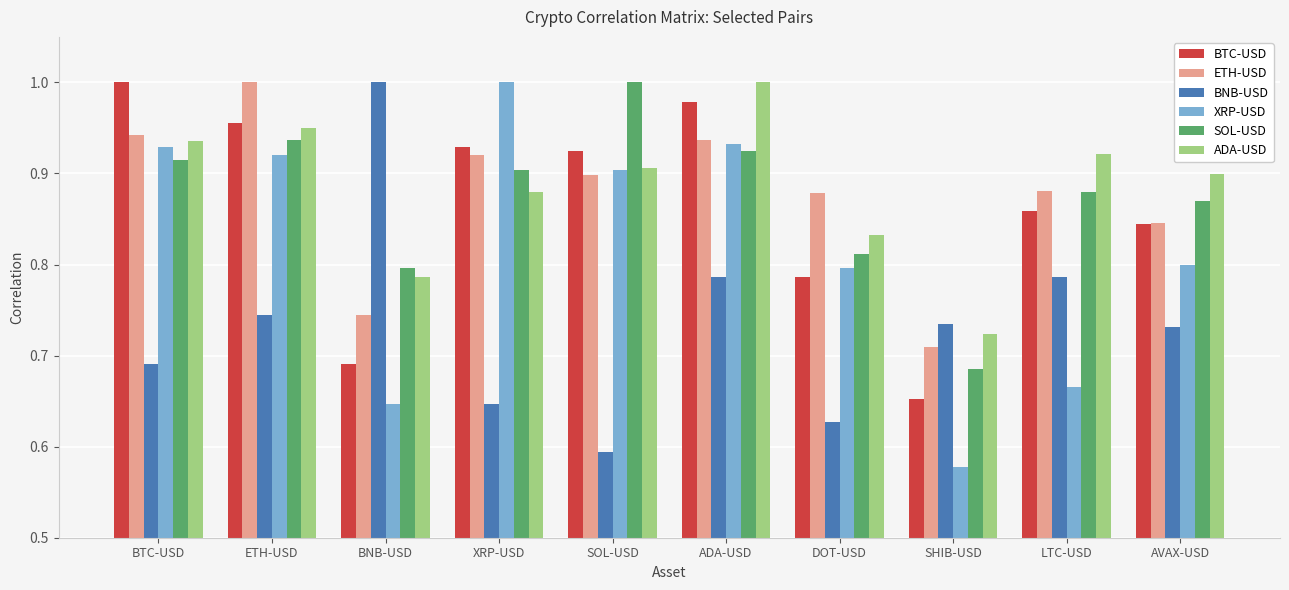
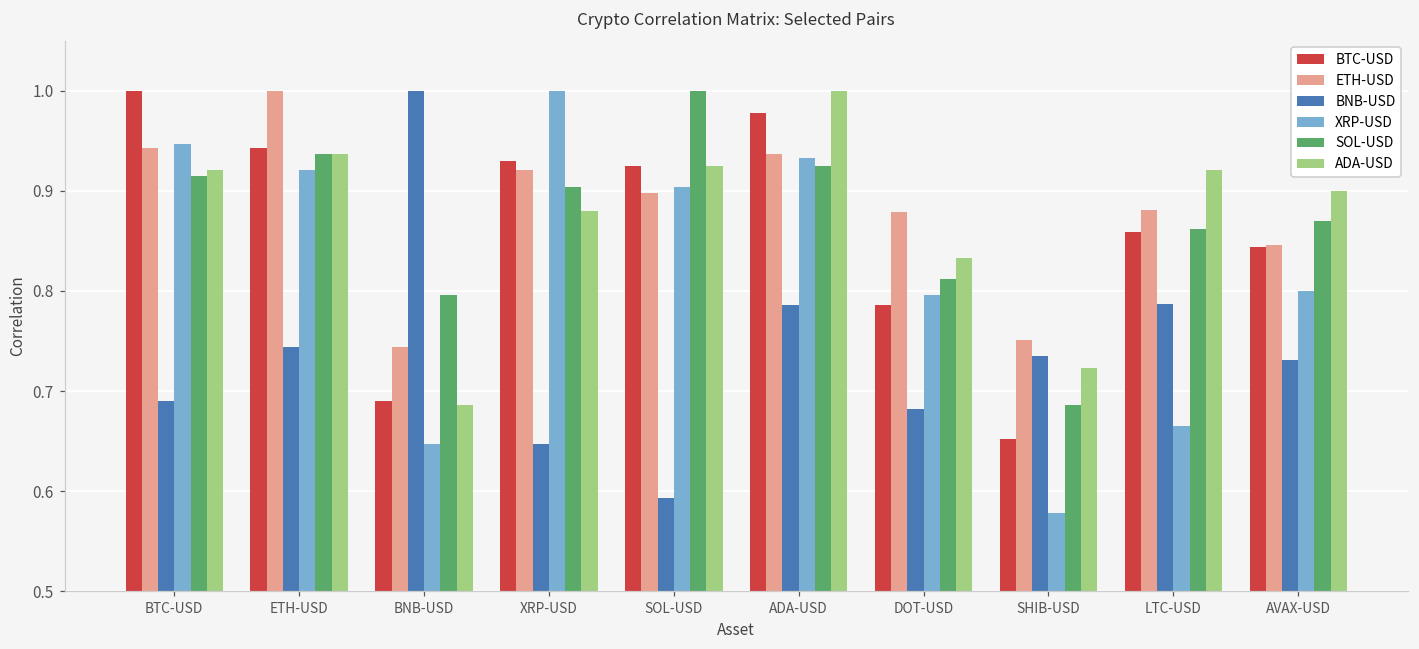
XRP-USD, BTC-USD: 0.93 -> 0.95
ADA-USD, BTC-USD: 0.94 -> 0.92
BTC-USD, ETH-USD: 0.96 -> 0.94
ADA-USD, ETH-USD: 0.95 -> 0.94
ADA-USD, BNB-USD: 0.79 -> 0.69
ADA-USD, SOL-USD: 0.91 -> 0.92
BNB-USD, DOT-USD: 0.63 -> 0.68
ETH-USD, SHIB-USD: 0.71 -> 0.75
SOL-USD, LTC-USD: 0.88 -> 0.86
